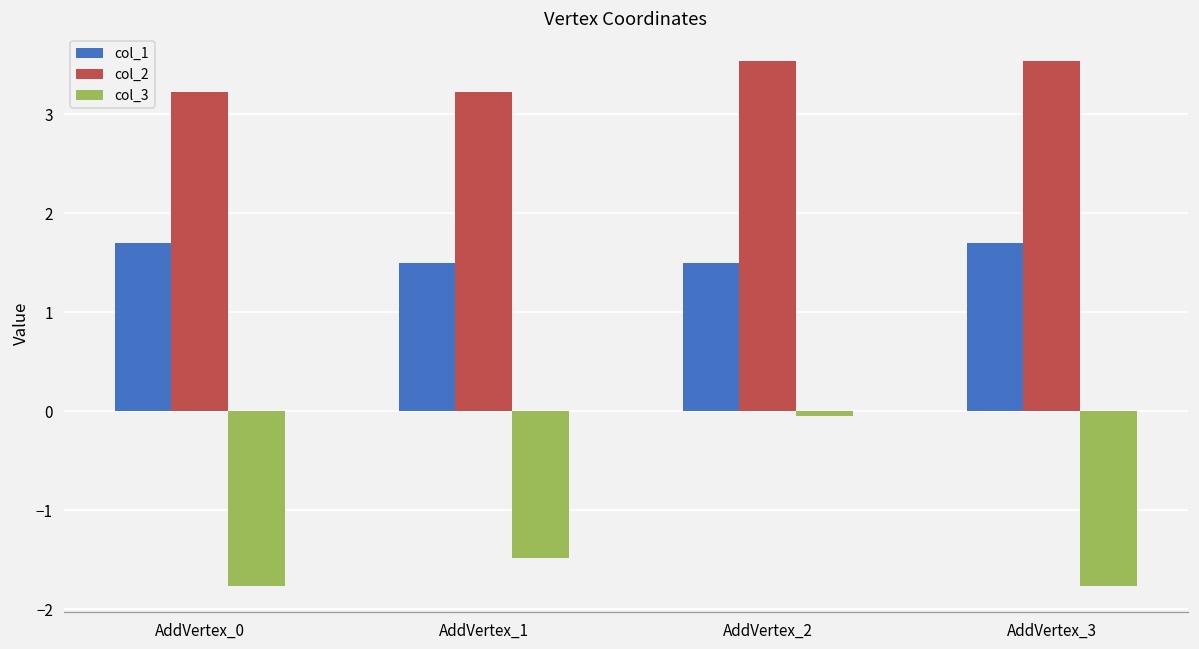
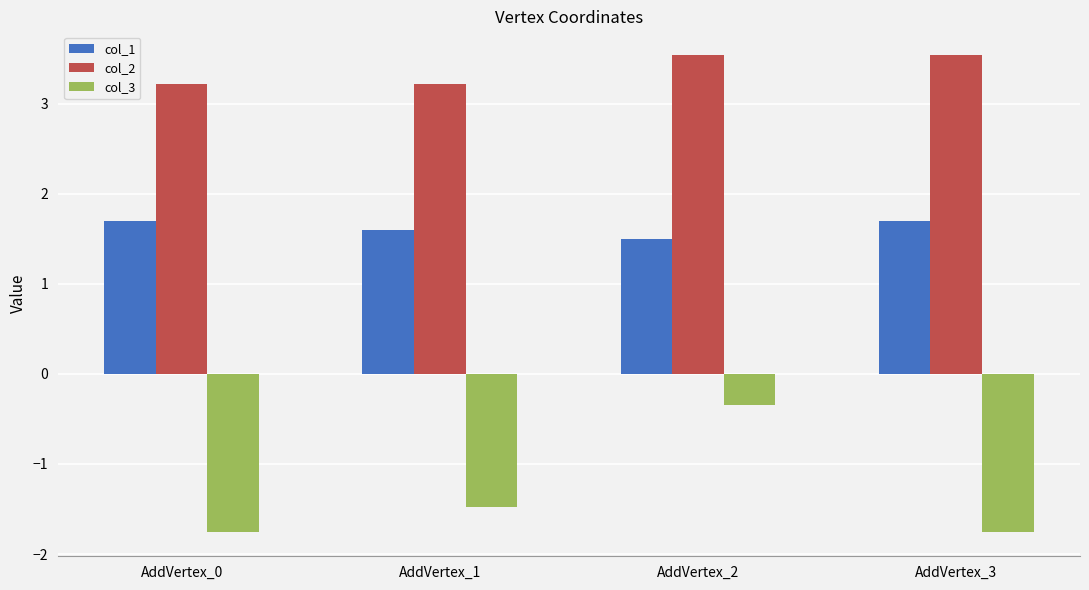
col_1, AddVertex_1: 1.5 -> 1.6
col_3, AddVertex_2: -0.1 -> -0.4
